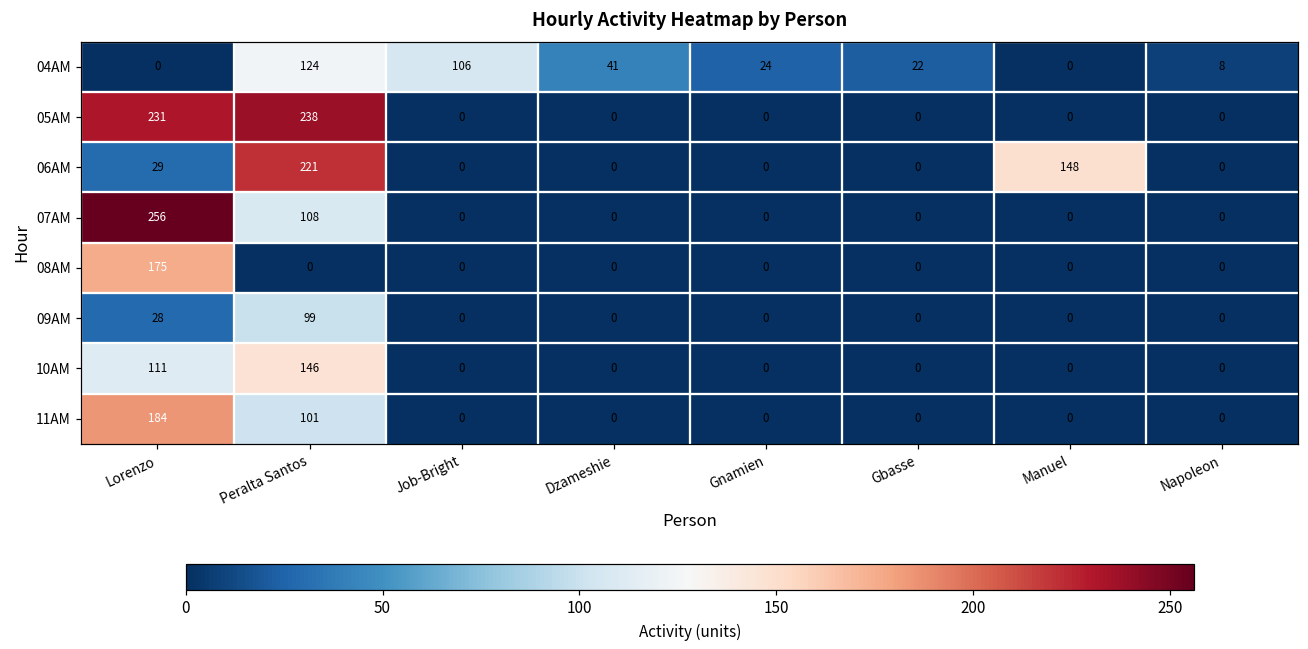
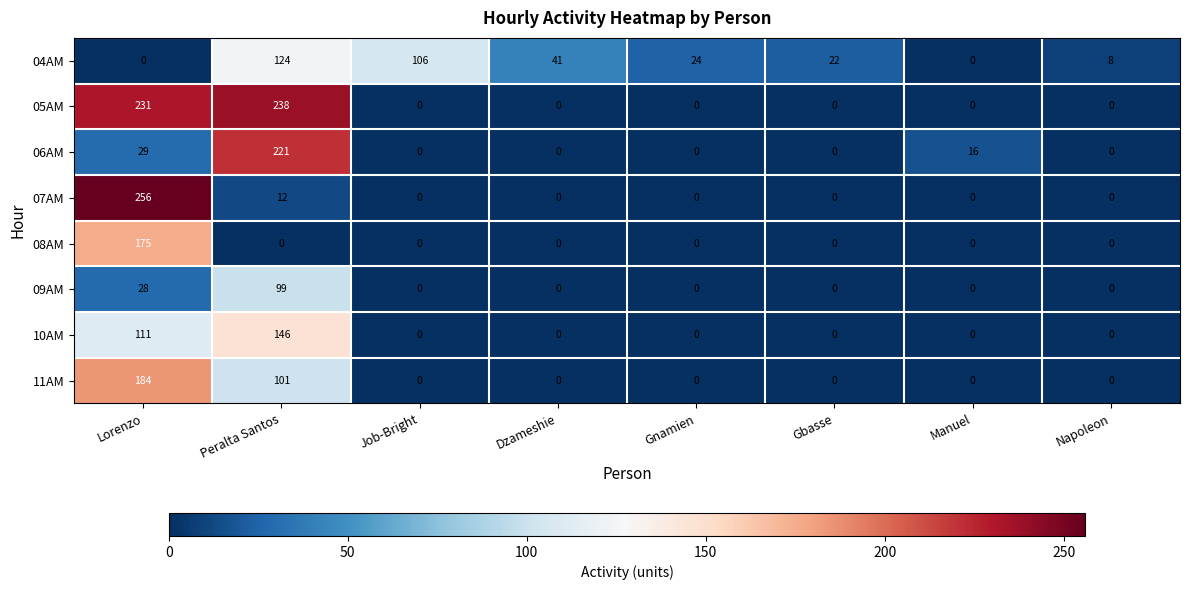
06AM, Manuel: 148 -> 16
07AM, Peralta Santos: 108 -> 12
